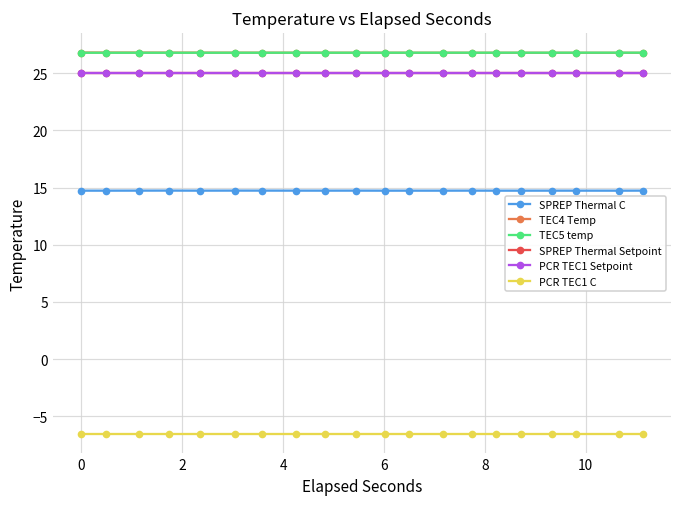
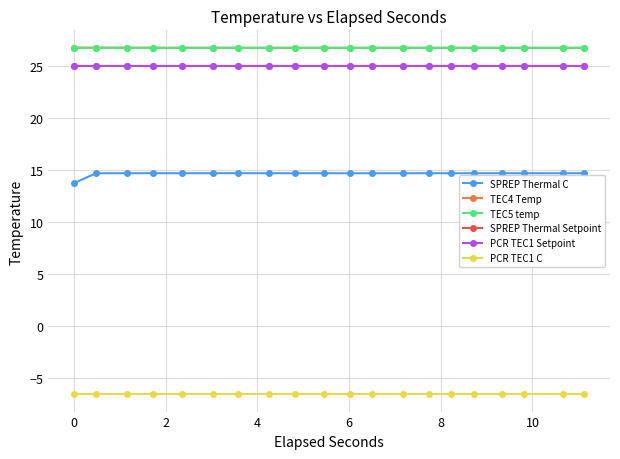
SPREP Thermal C, 0: 14.7 -> 13.8
